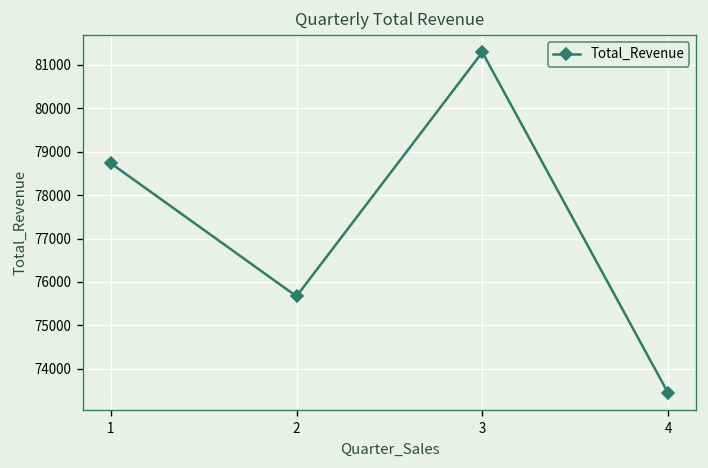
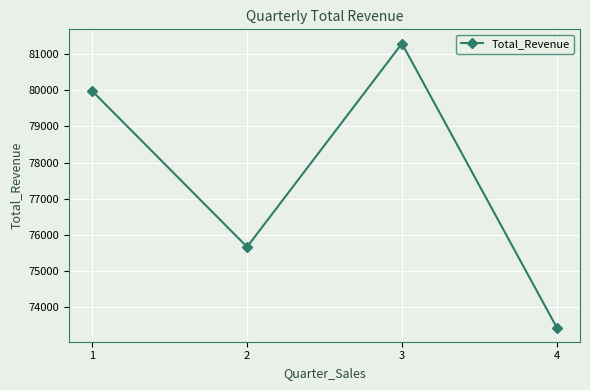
1: 78700 -> 80000
